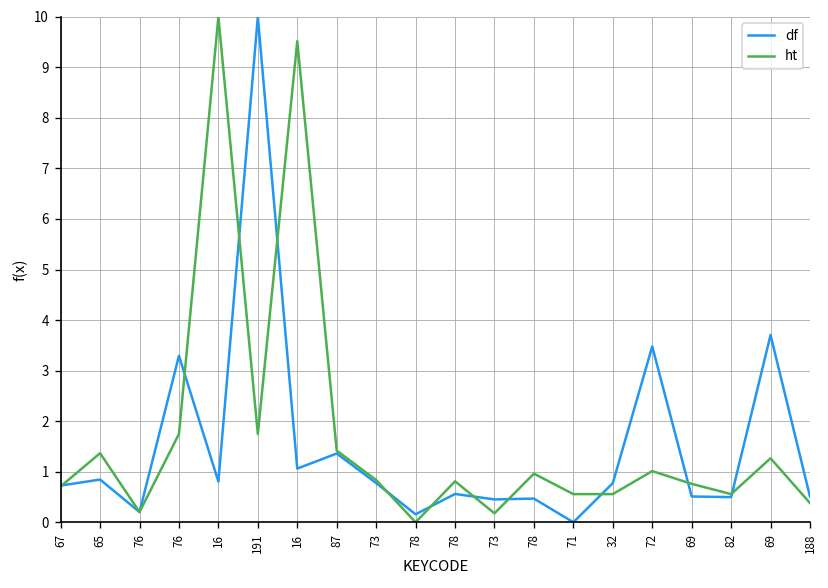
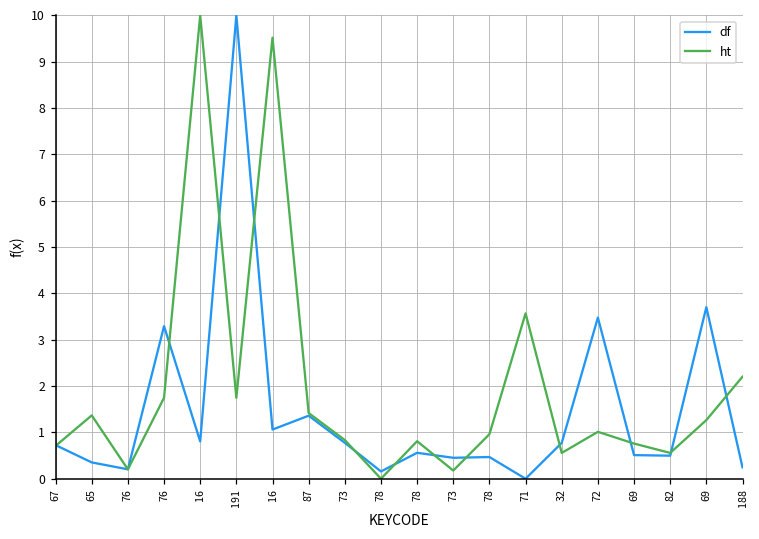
df, 65: 0.8 -> 0.4
ht, 71: 0.6 -> 3.6
df, 188: 0.5 -> 0.2
ht, 188: 0.4 -> 2.2
